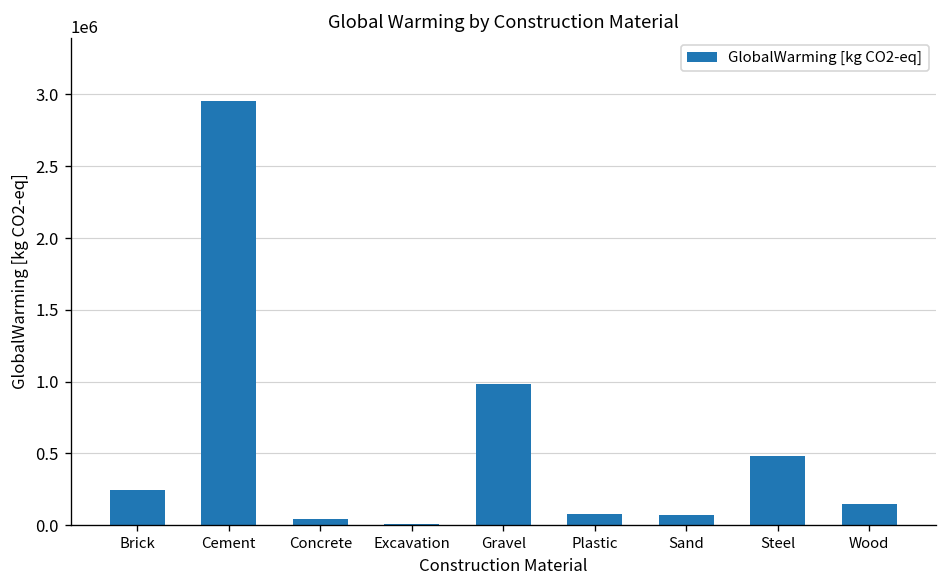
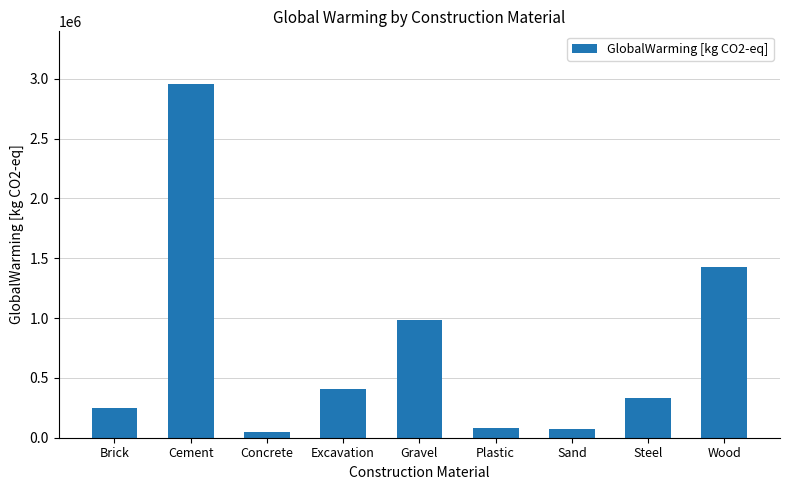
Excavation: 10000 -> 400000
Steel: 490000 -> 330000
Wood: 150000 -> 1430000
